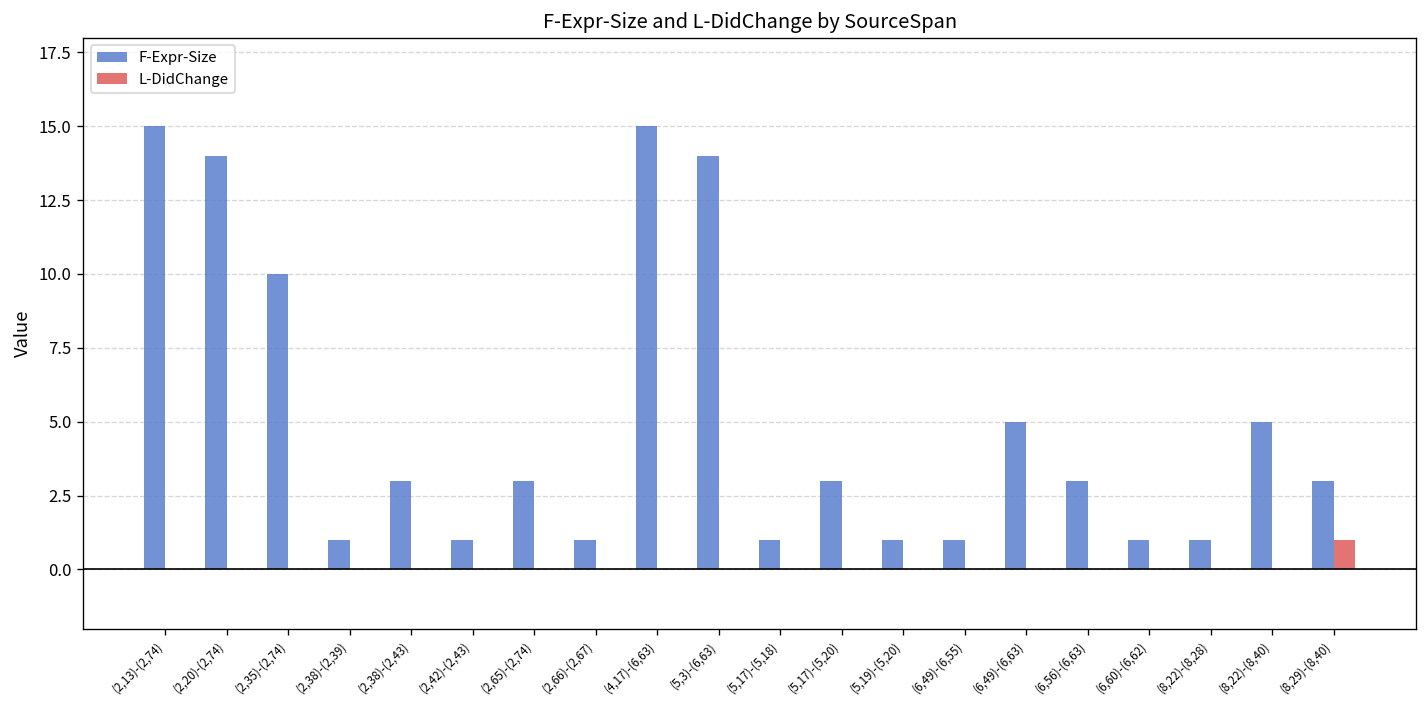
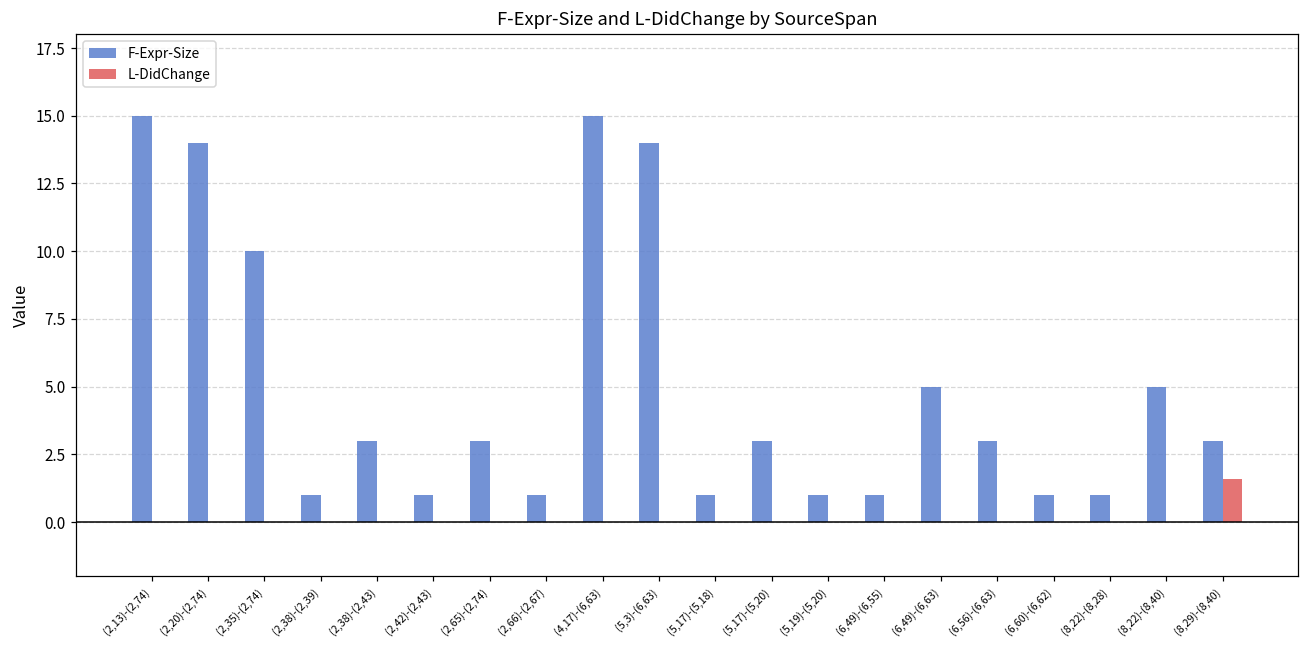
L-DidChange, (8,29)-(8,40): 1.0 -> 1.6
